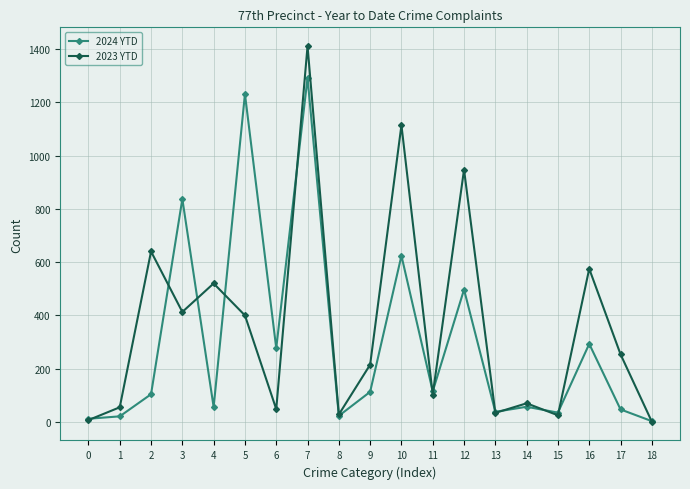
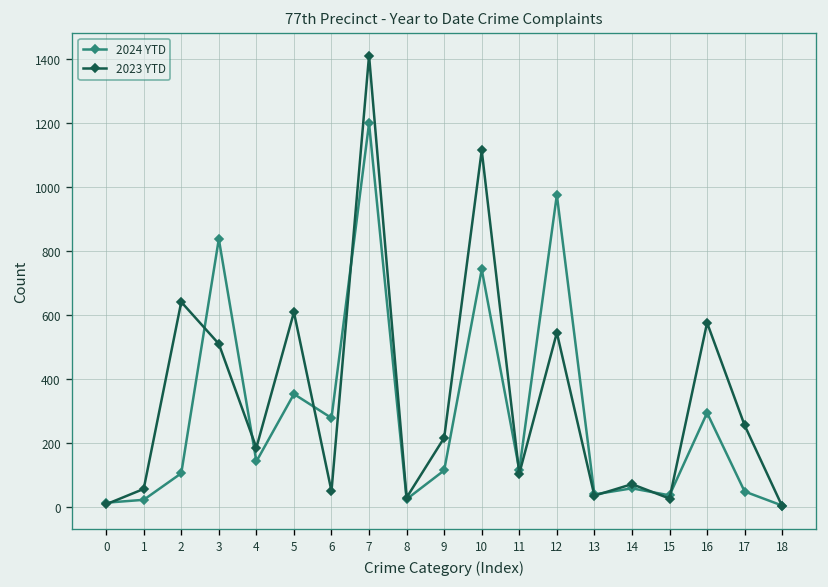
2023 YTD, 3: 410 -> 510
2024 YTD, 4: 60 -> 140
2023 YTD, 4: 520 -> 180
2024 YTD, 5: 1230 -> 350
2023 YTD, 5: 400 -> 610
2024 YTD, 7: 1290 -> 1200
2024 YTD, 10: 620 -> 740
2024 YTD, 12: 500 -> 980
2023 YTD, 12: 950 -> 540
